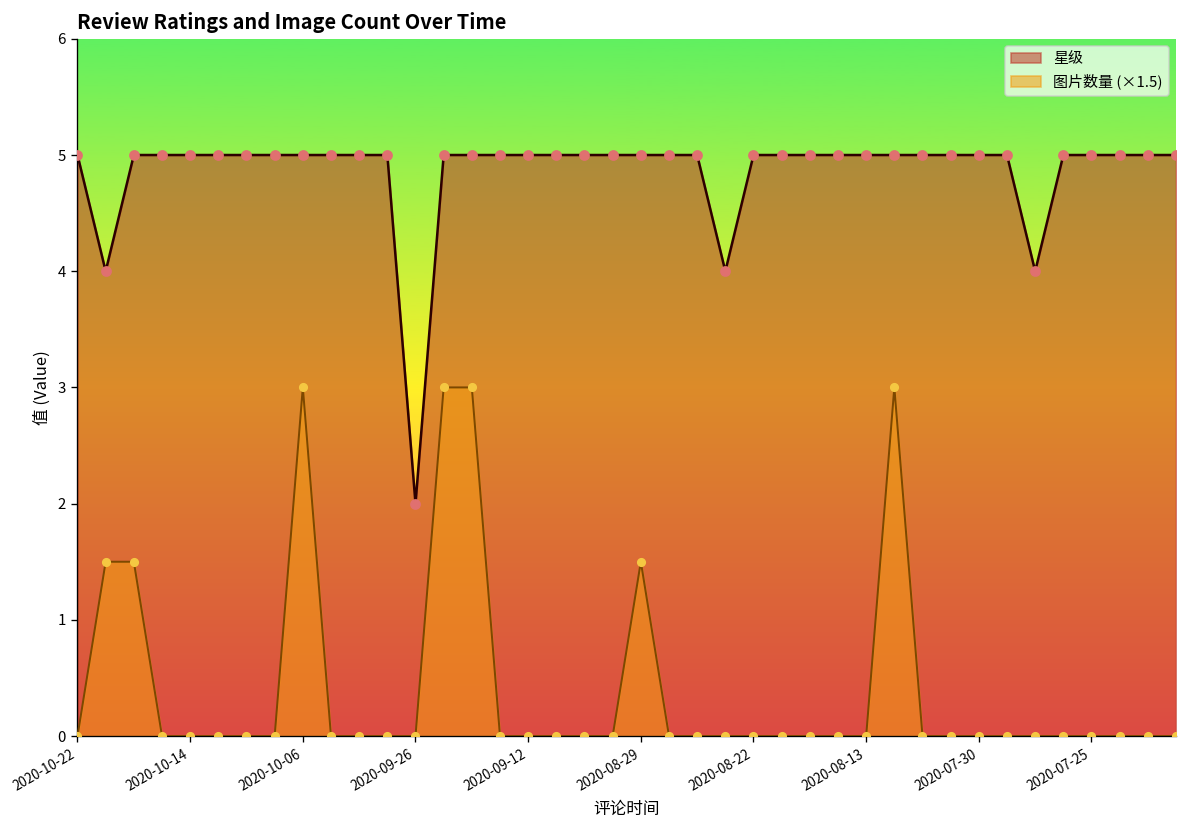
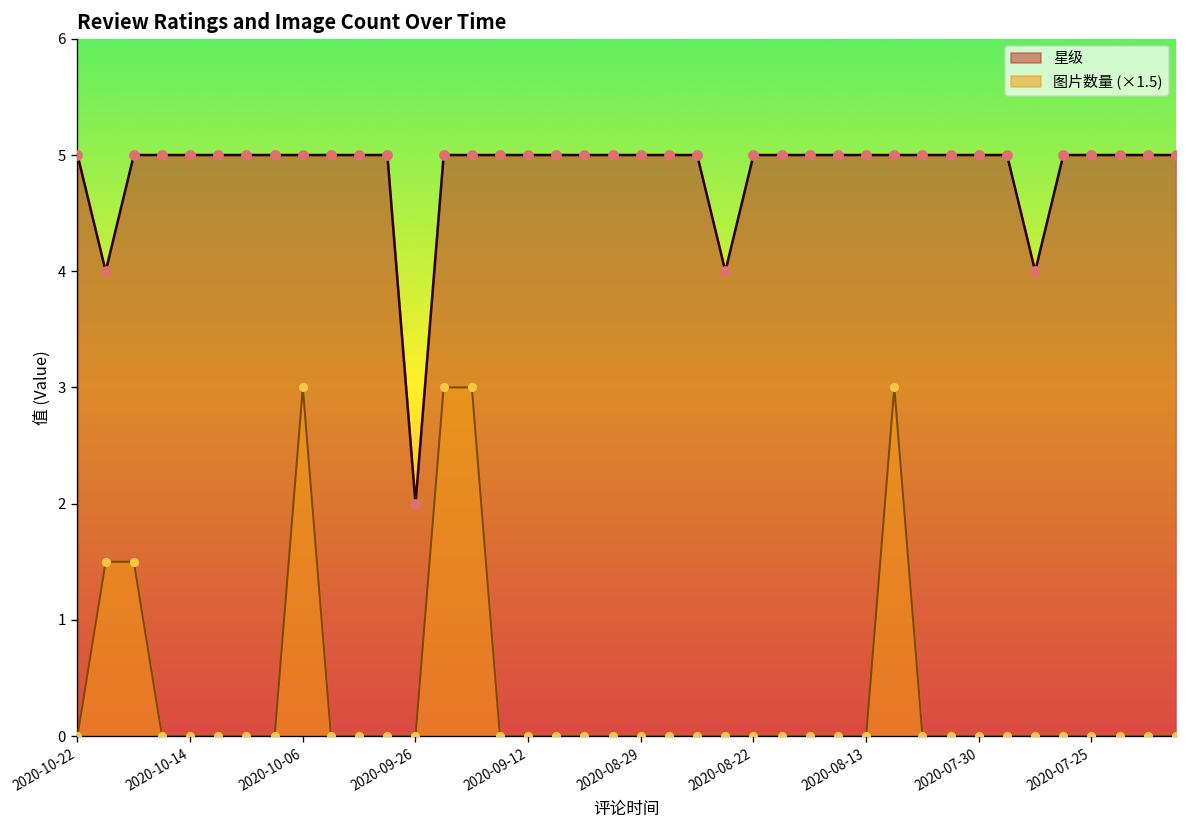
图片数量 (×1.5), 2020-08-29: 1.5 -> 0.0
